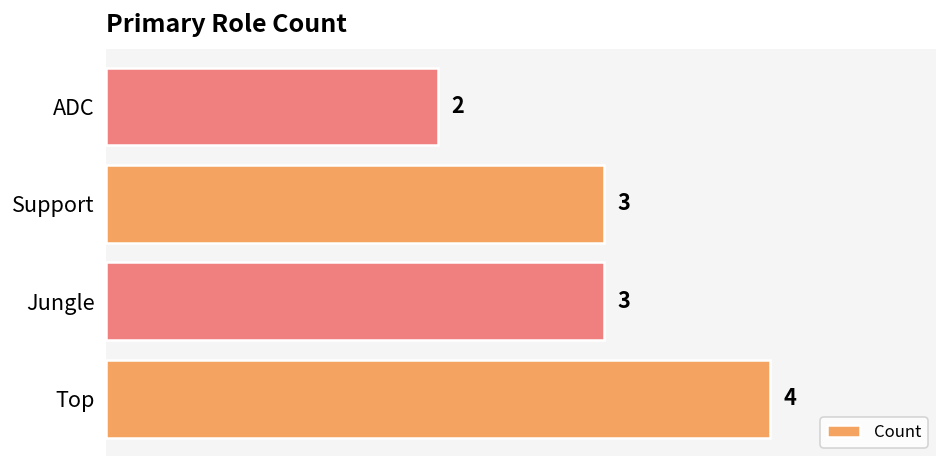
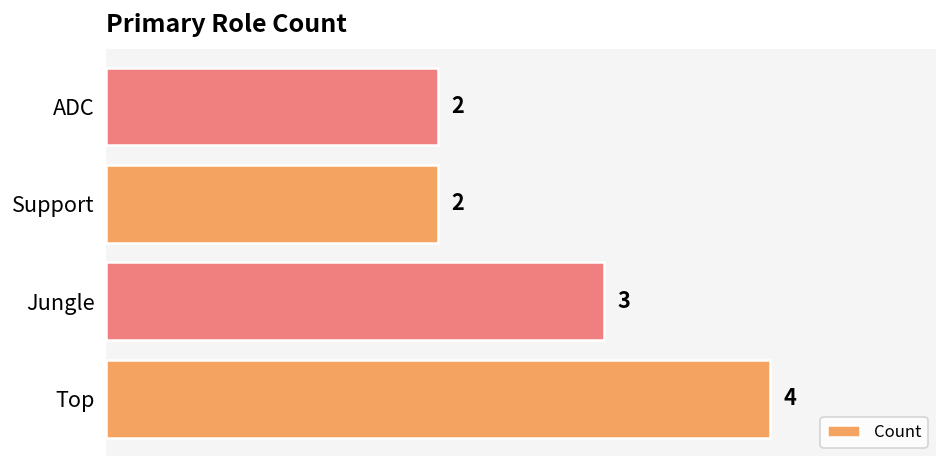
Support: 3 -> 2
